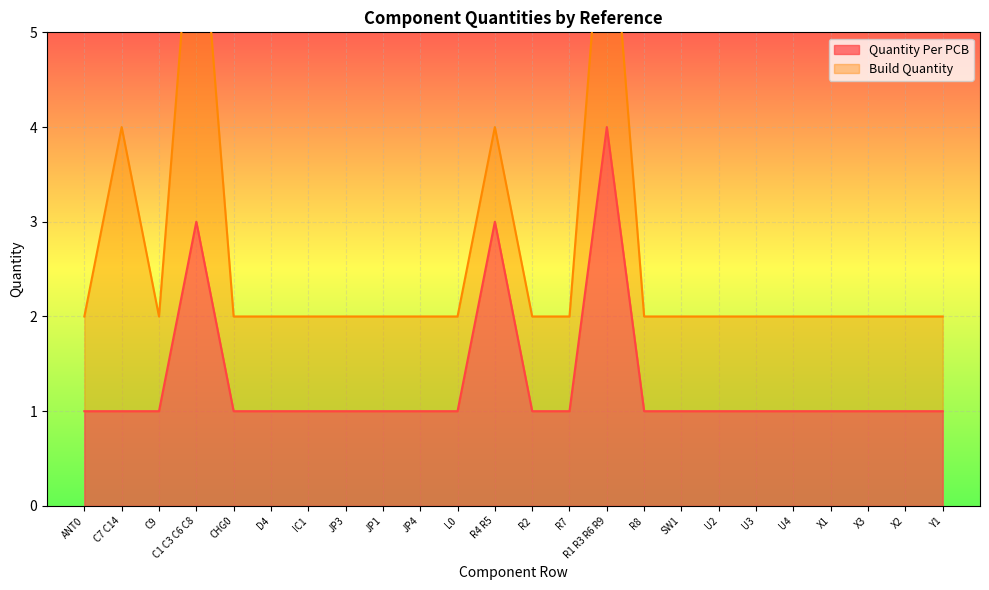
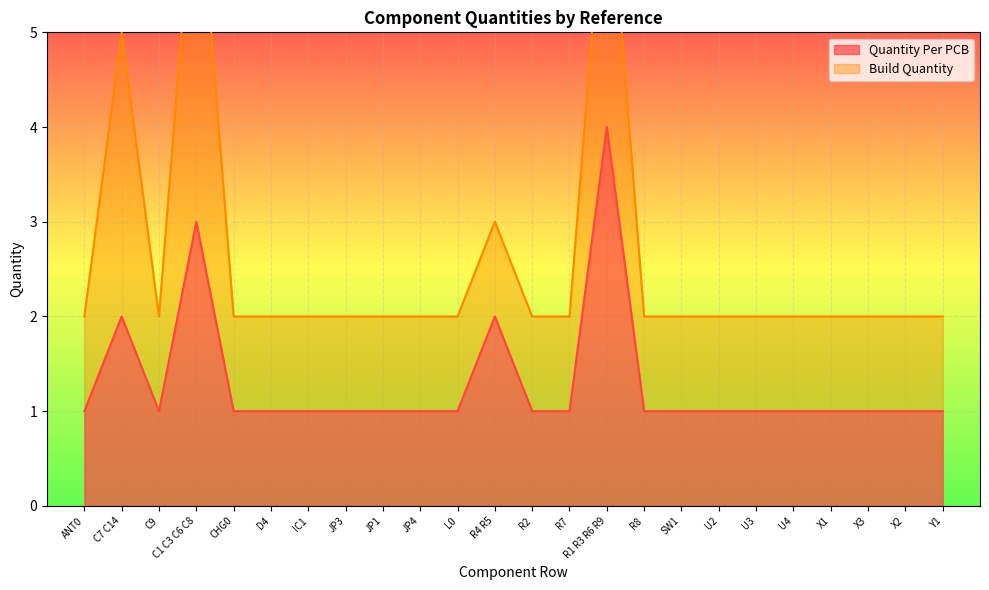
Quantity Per PCB, C7 C14: 1 -> 2
Quantity Per PCB, R4 R5: 3 -> 2
